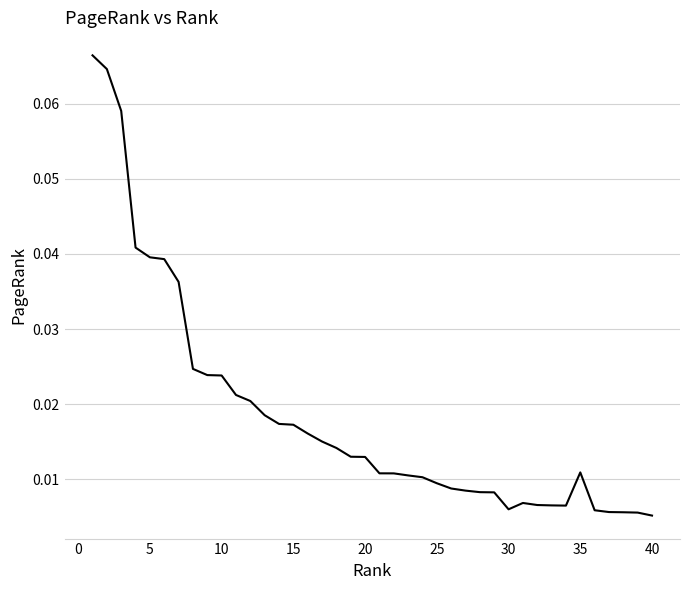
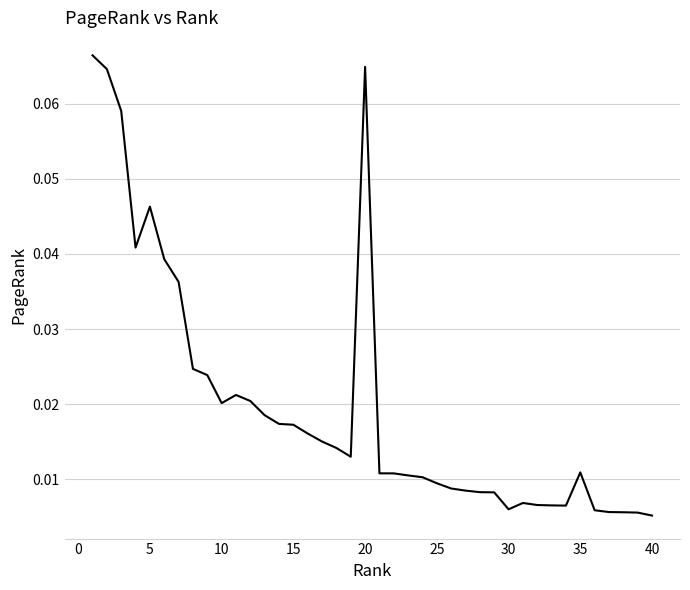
5: 0.040 -> 0.046
10: 0.024 -> 0.020
20: 0.013 -> 0.065
